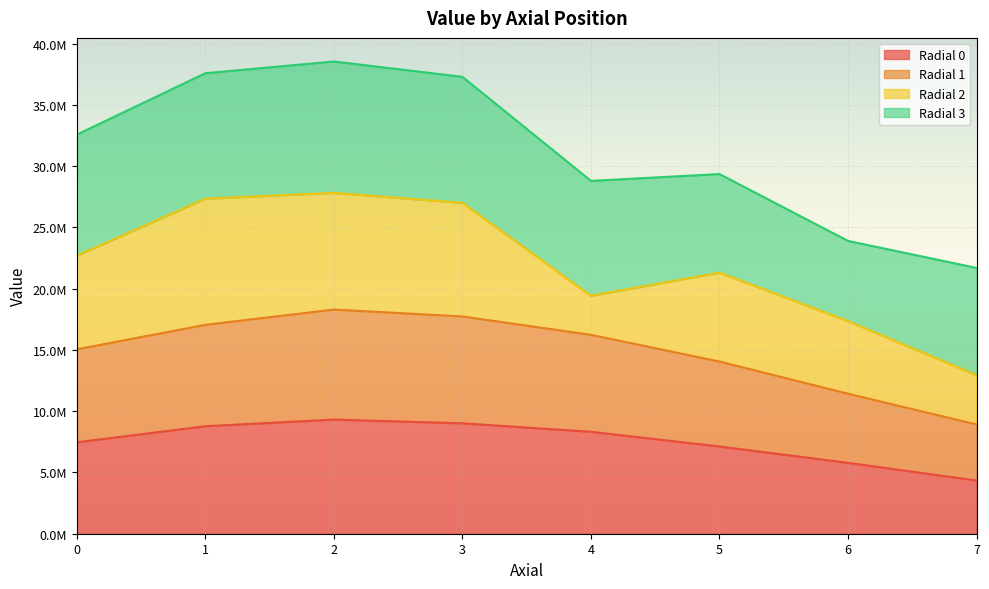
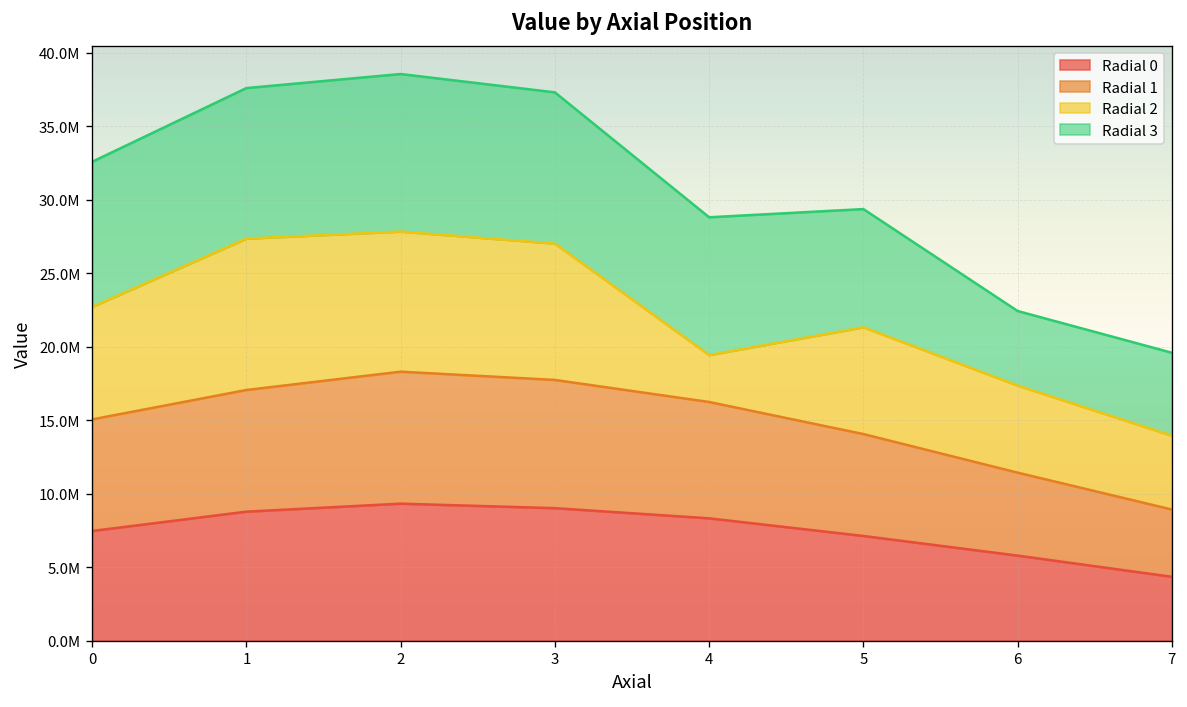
Radial 3, 6: 6500000 -> 5100000
Radial 2, 7: 4000000 -> 5000000
Radial 3, 7: 8800000 -> 5600000
